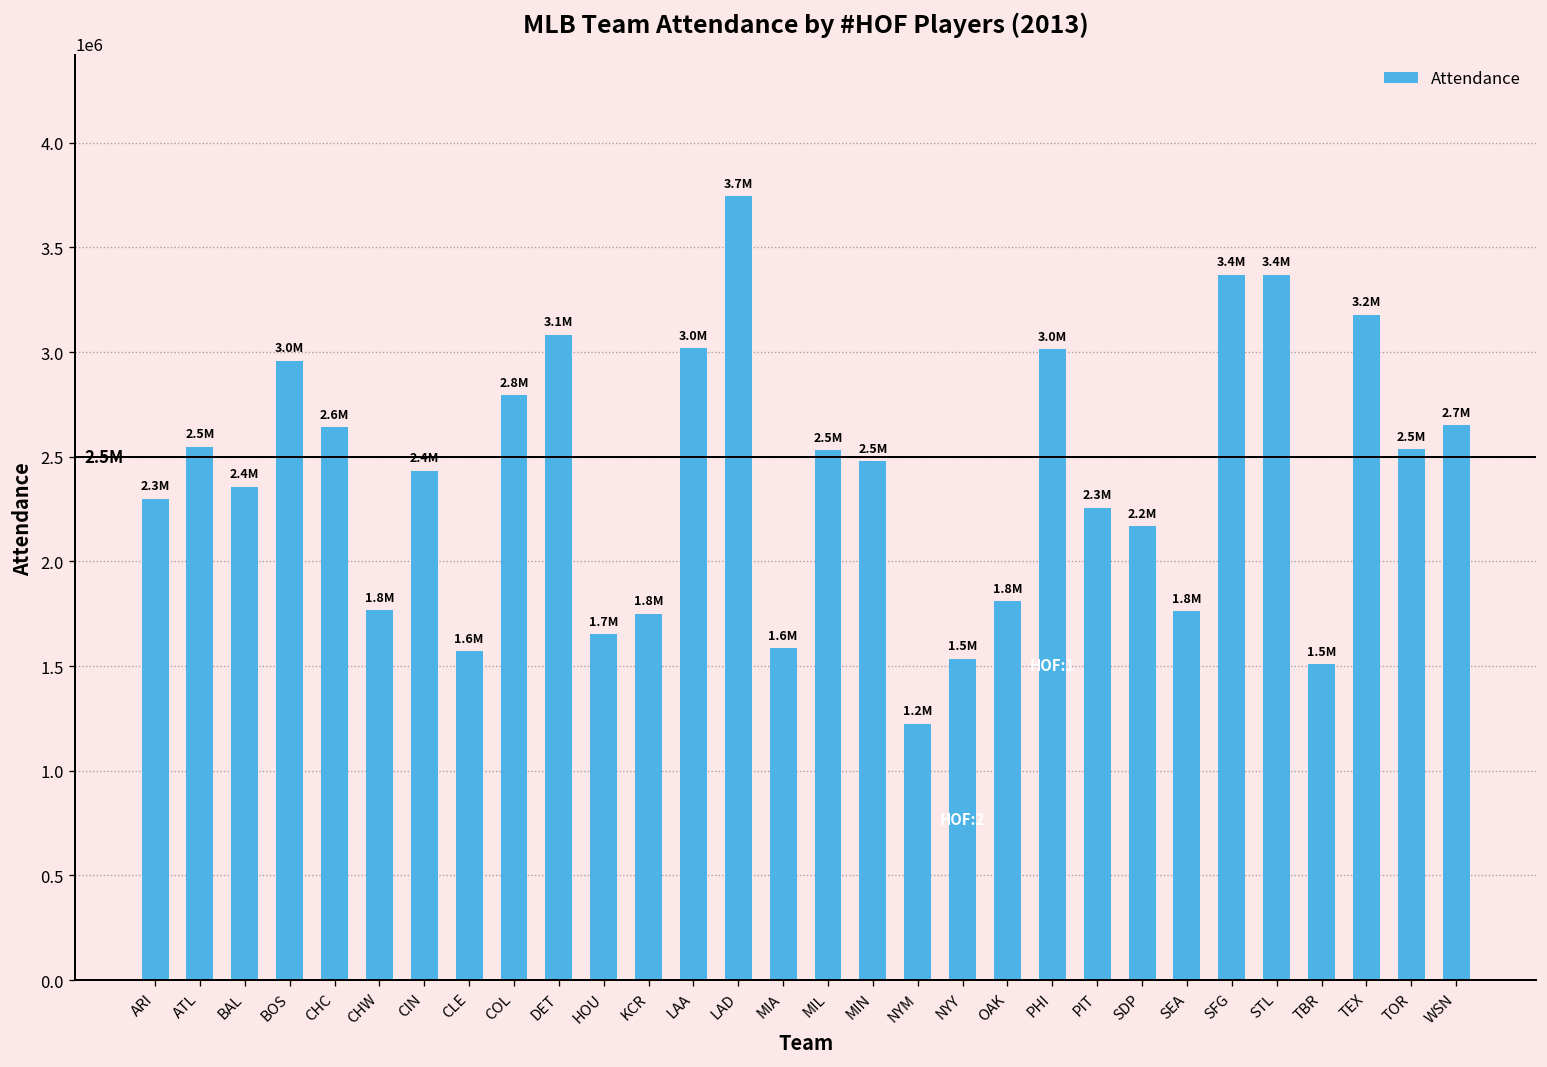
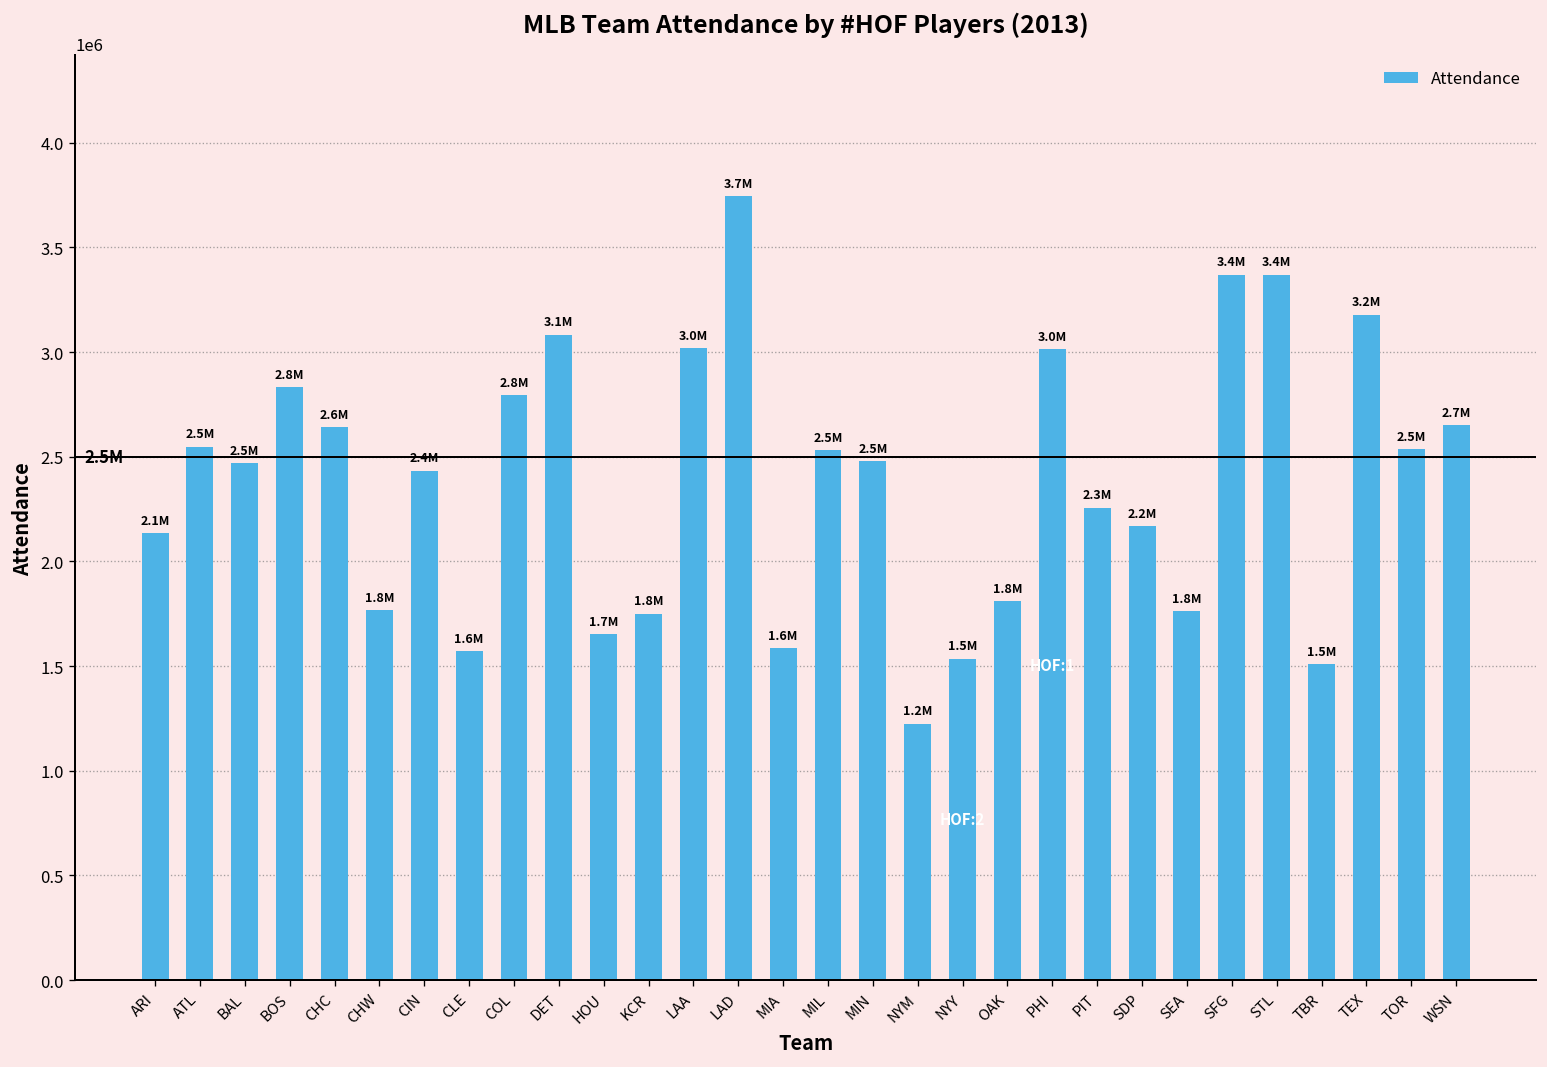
ARI: 2.3M -> 2.1M
BAL: 2.4M -> 2.5M
BOS: 3.0M -> 2.8M
